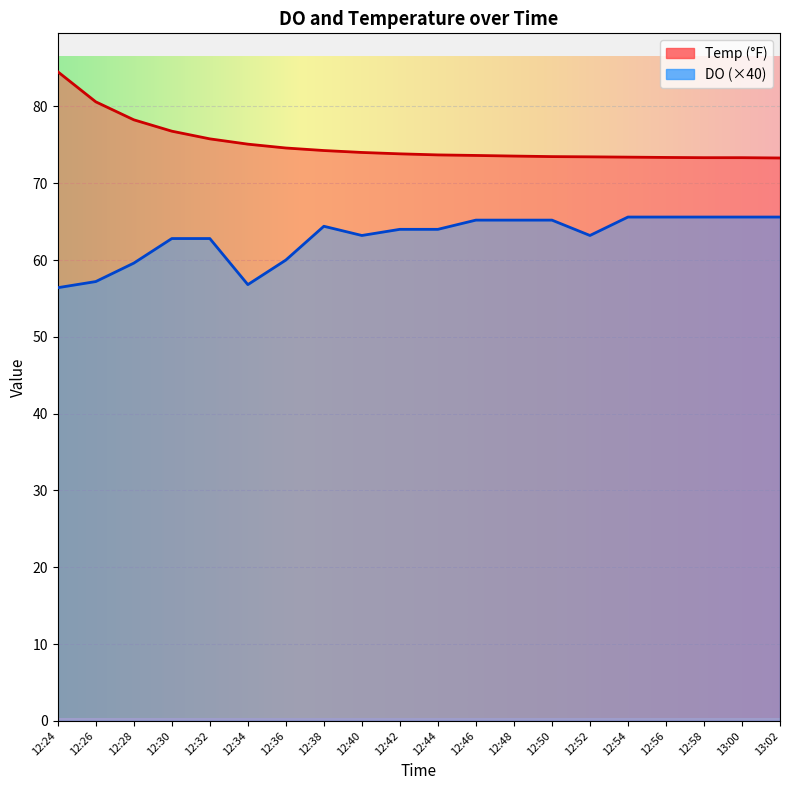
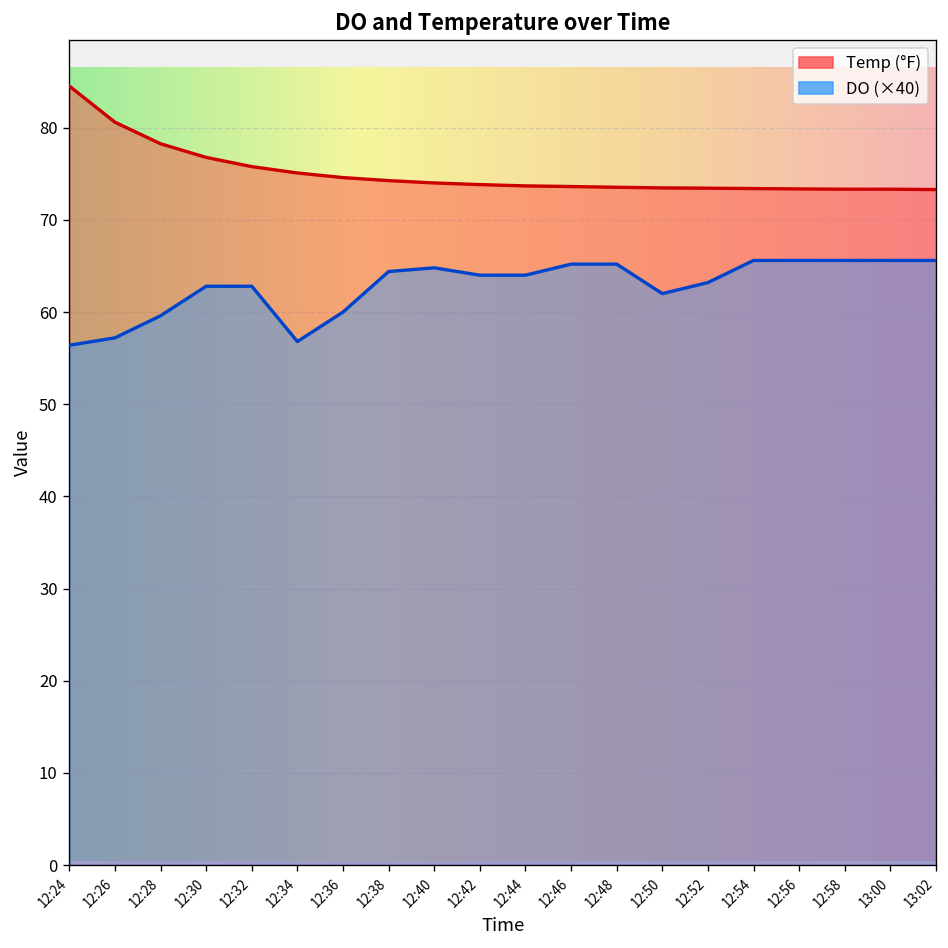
DO (×40), 12:40: 63 -> 65
DO (×40), 12:50: 65 -> 62
